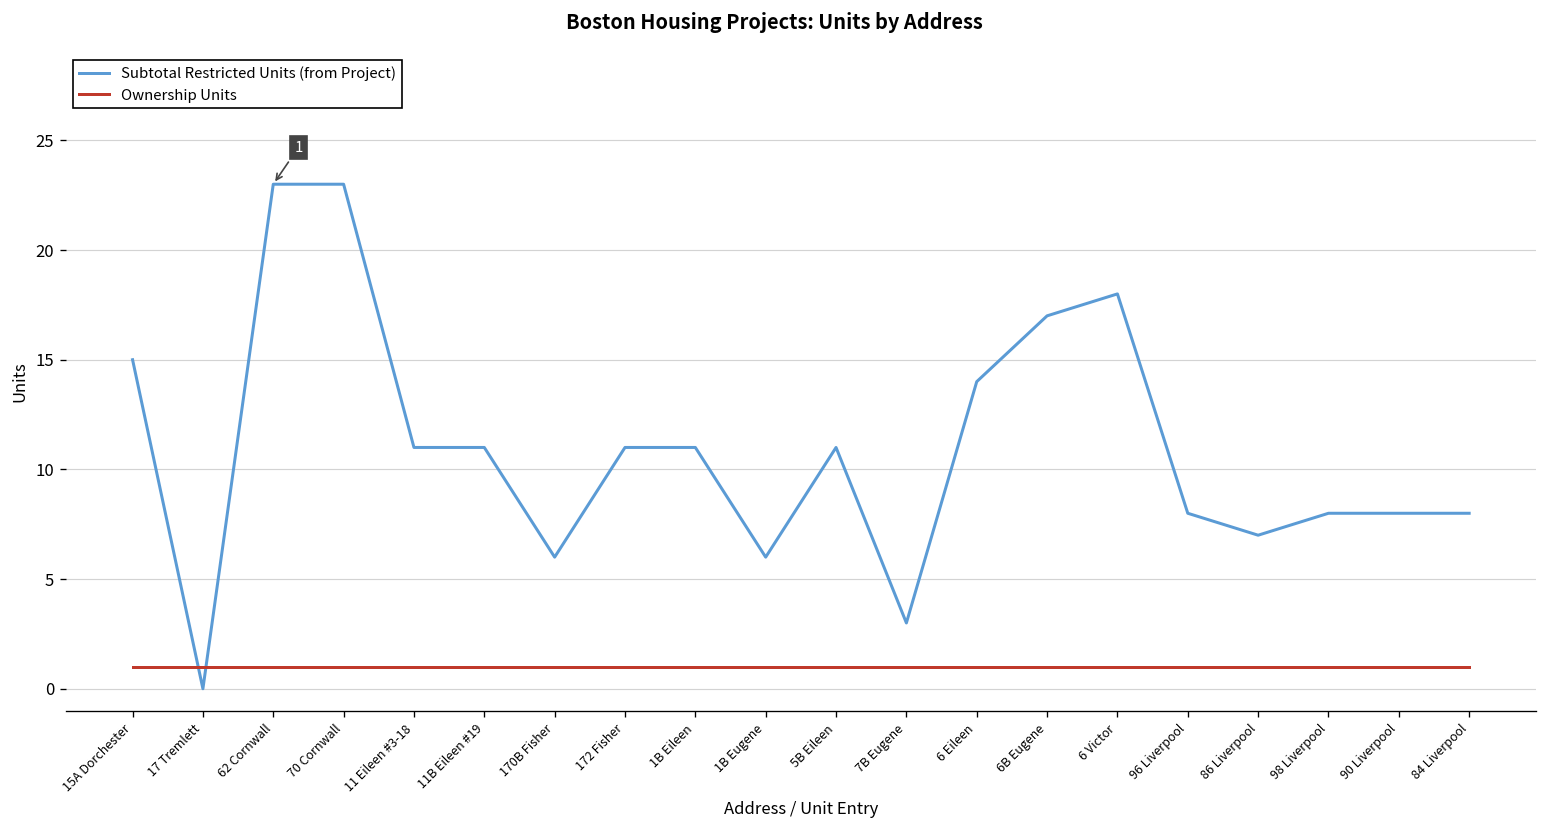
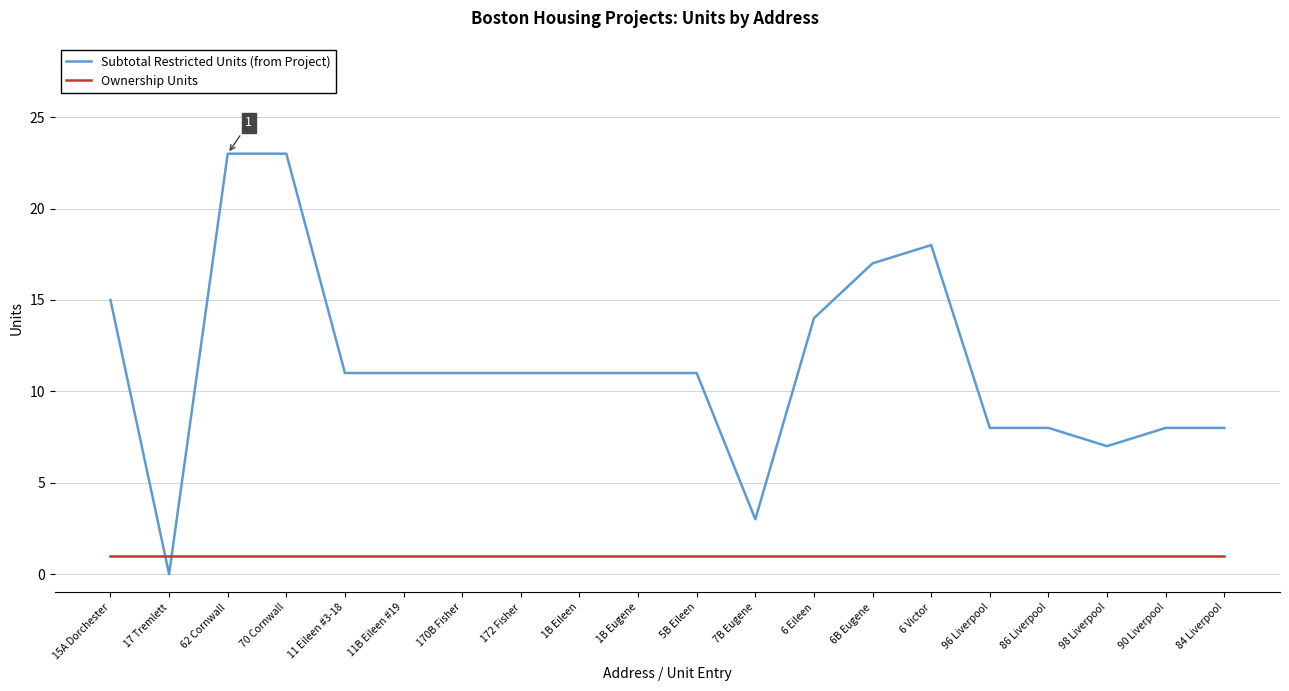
Subtotal Restricted Units (from Project), 170B Fisher: 6 -> 11
Subtotal Restricted Units (from Project), 1B Eugene: 6 -> 11
Subtotal Restricted Units (from Project), 86 Liverpool: 7 -> 8
Subtotal Restricted Units (from Project), 98 Liverpool: 8 -> 7
